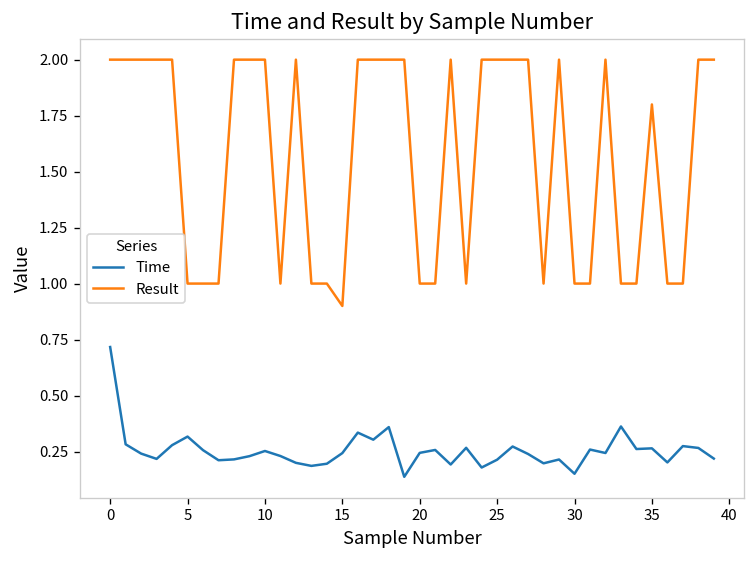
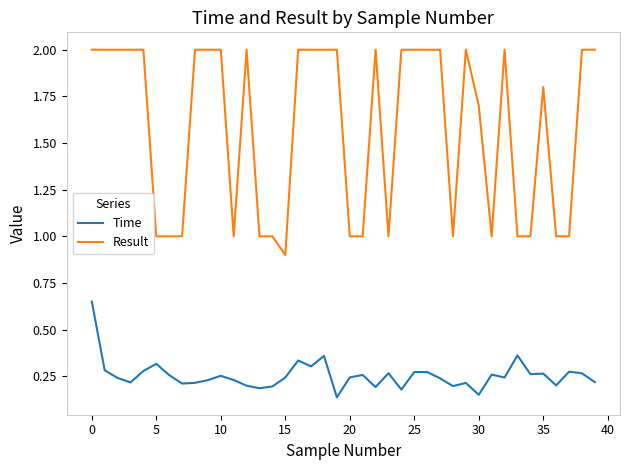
Time, 0: 0.72 -> 0.65
Time, 25: 0.21 -> 0.27
Result, 30: 1.0 -> 1.7
